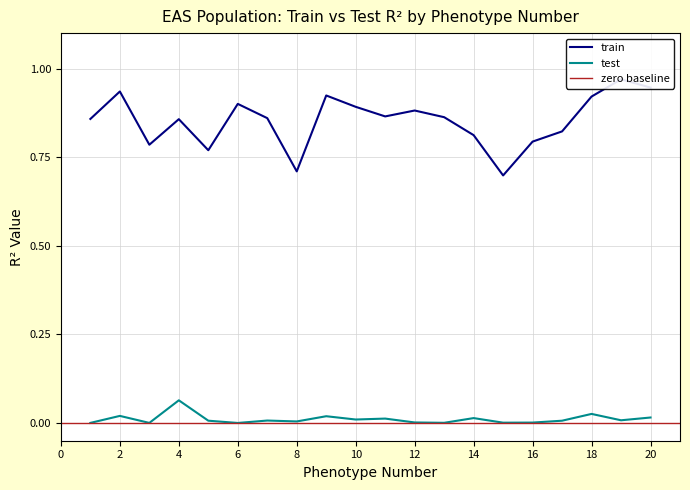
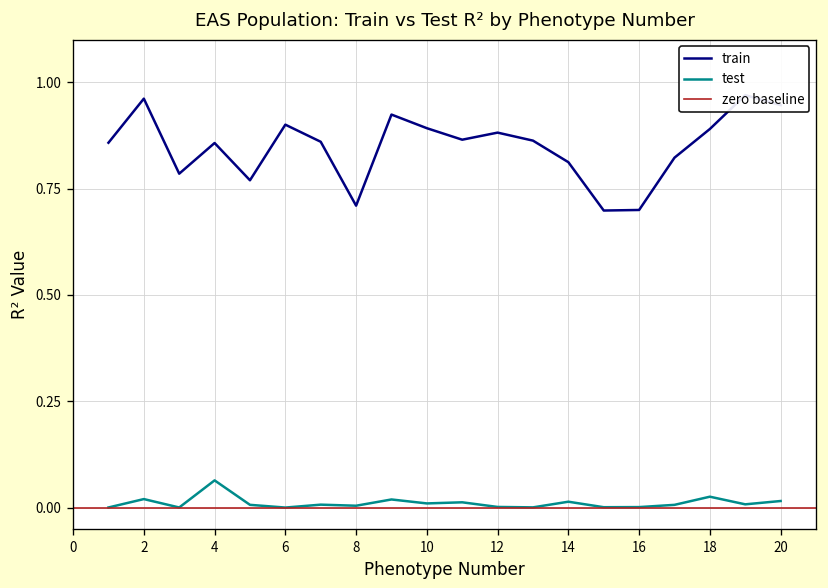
train, 2: 0.94 -> 0.96
train, 16: 0.79 -> 0.70
train, 18: 0.92 -> 0.89
